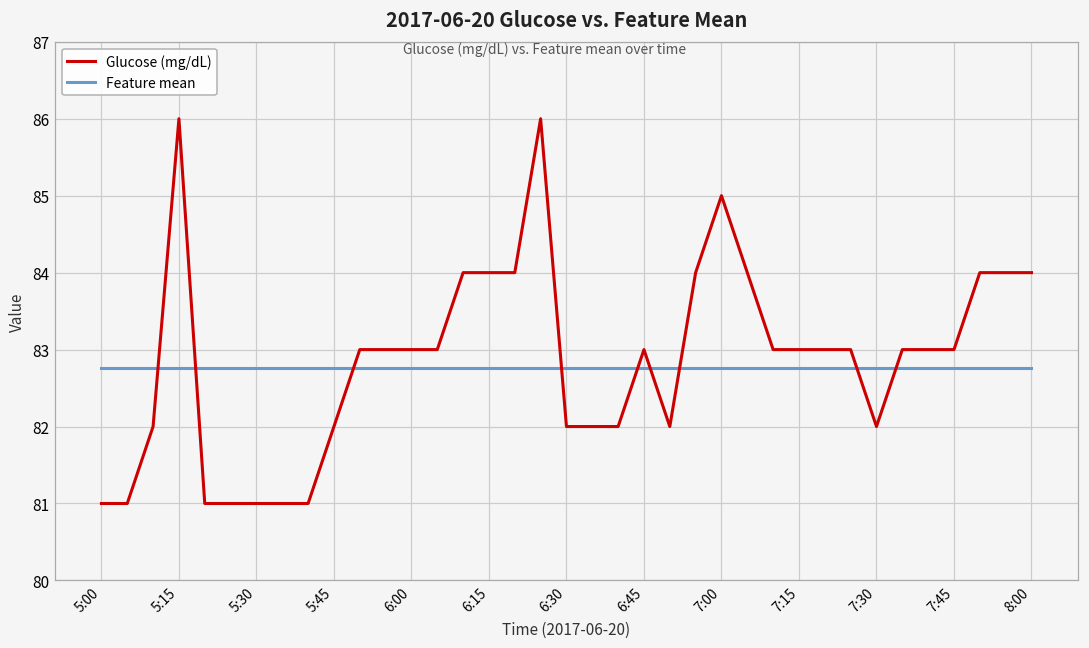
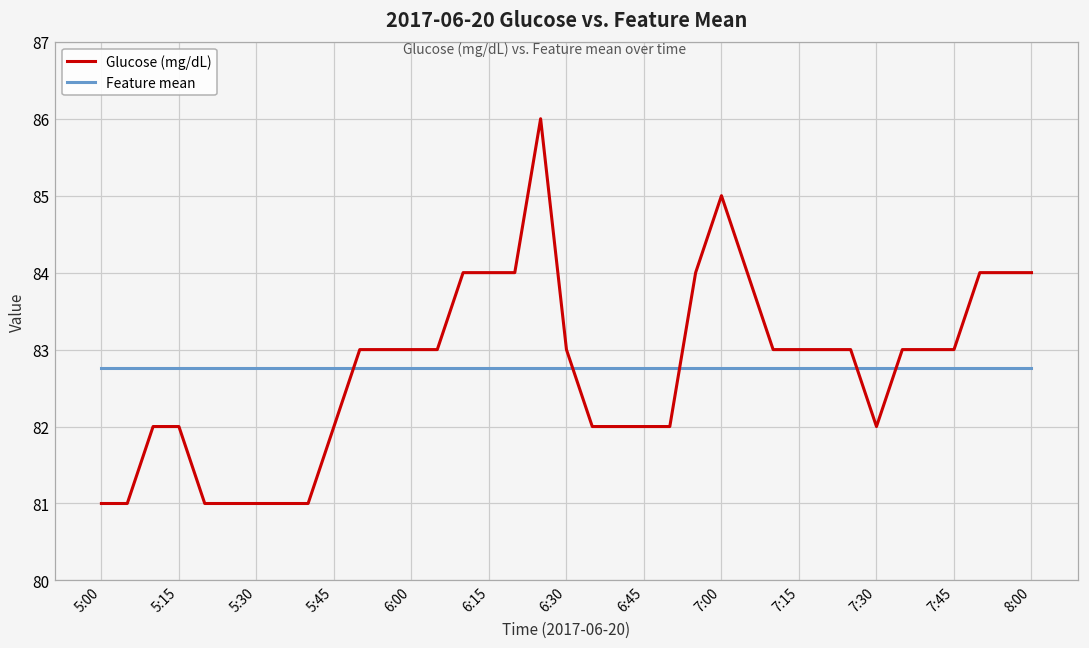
Glucose (mg/dL), 5:15: 86 -> 82
Glucose (mg/dL), 6:30: 82 -> 83
Glucose (mg/dL), 6:45: 83 -> 82
